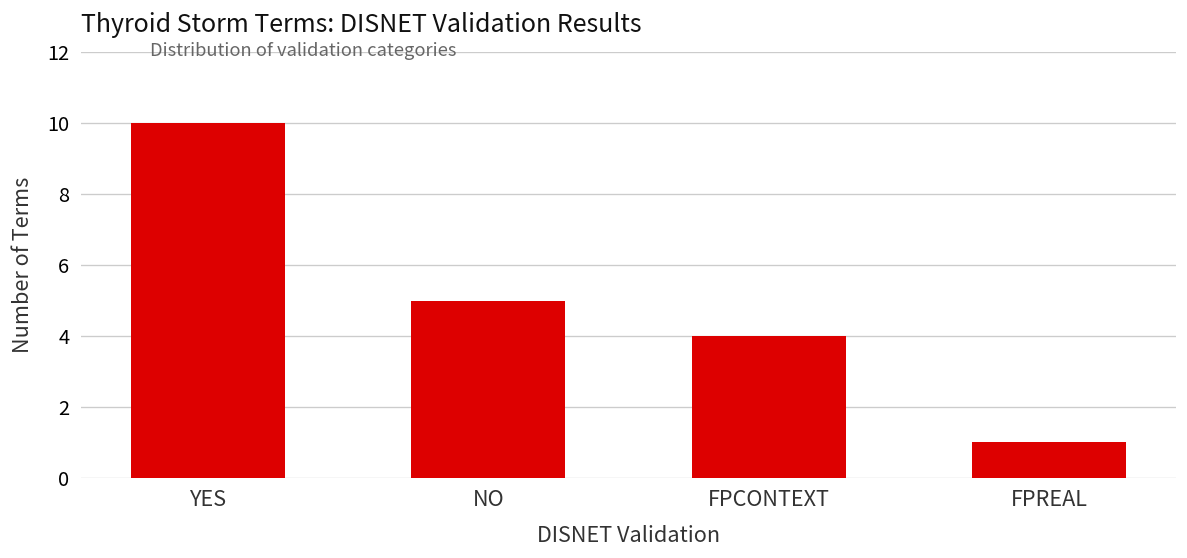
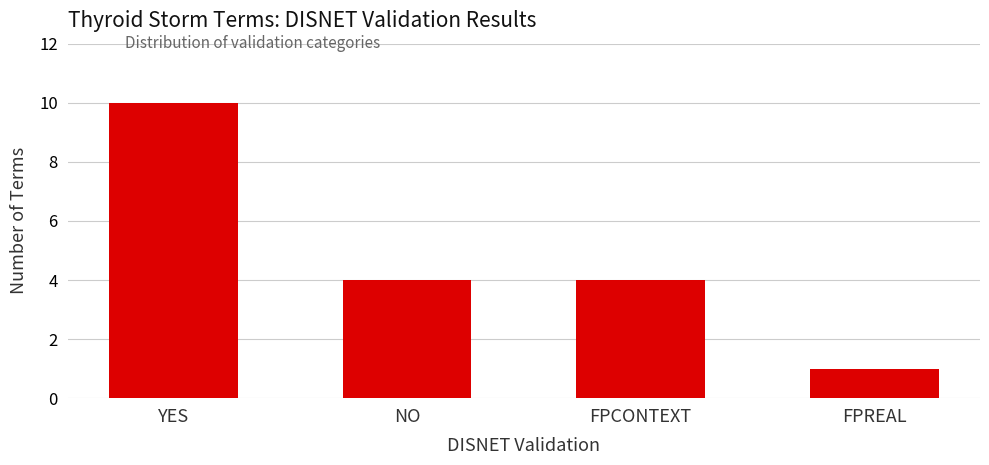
NO: 5 -> 4
